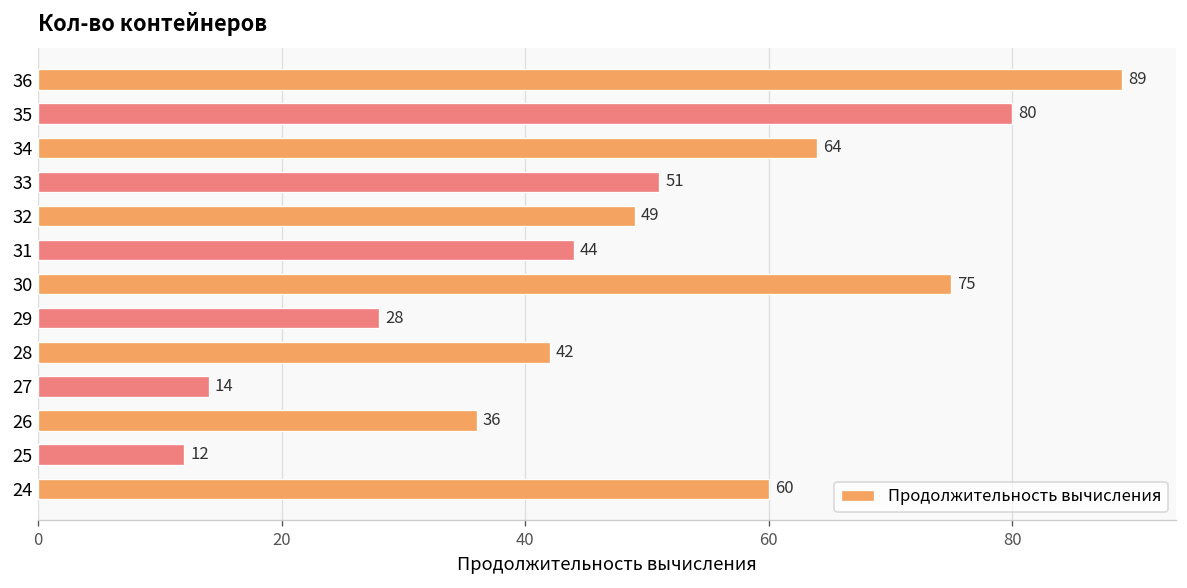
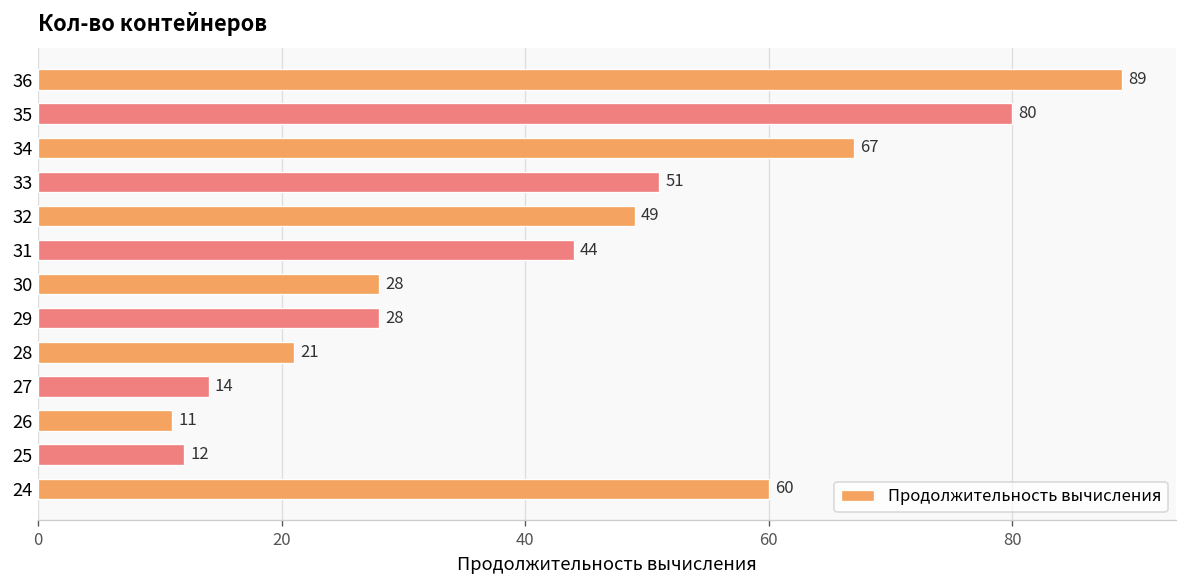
34: 64 -> 67
30: 75 -> 28
28: 42 -> 21
26: 36 -> 11
